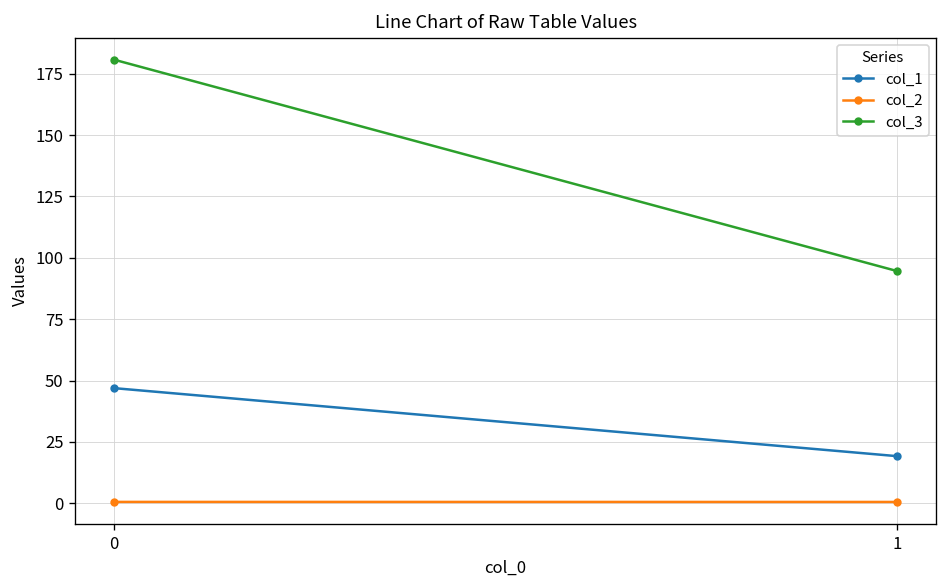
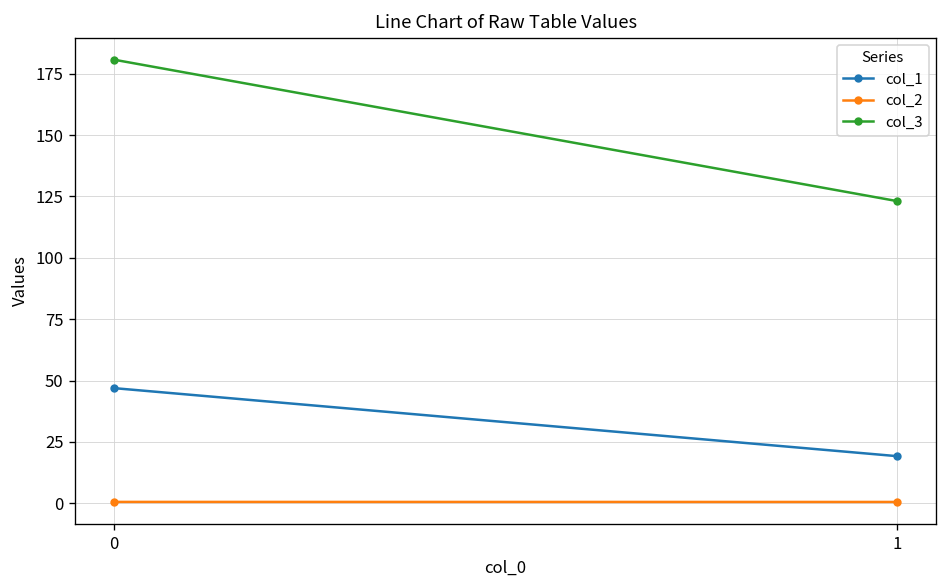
col_3, 1: 95 -> 123
